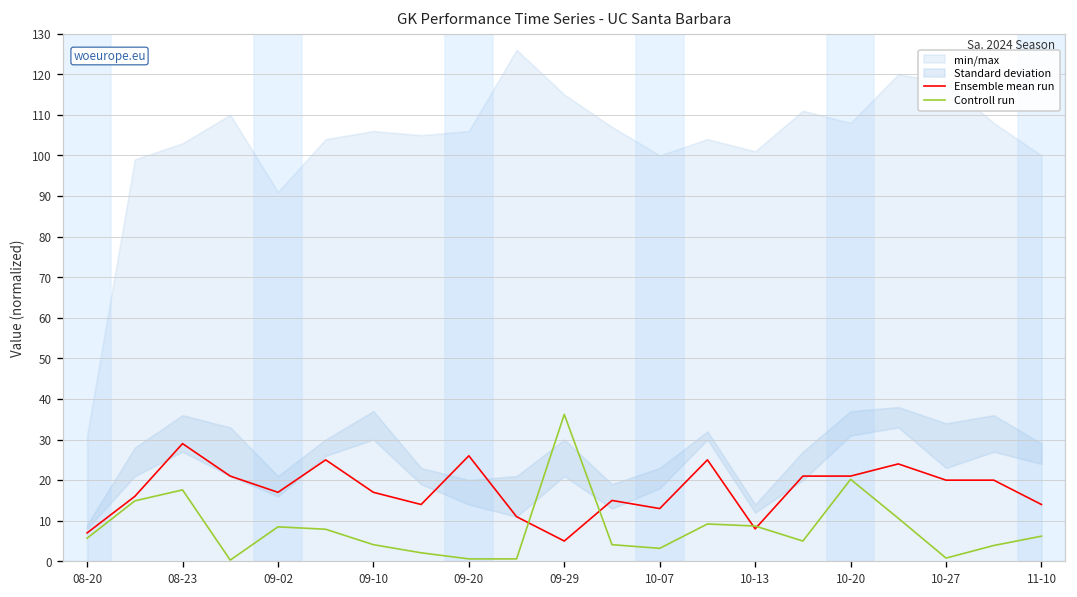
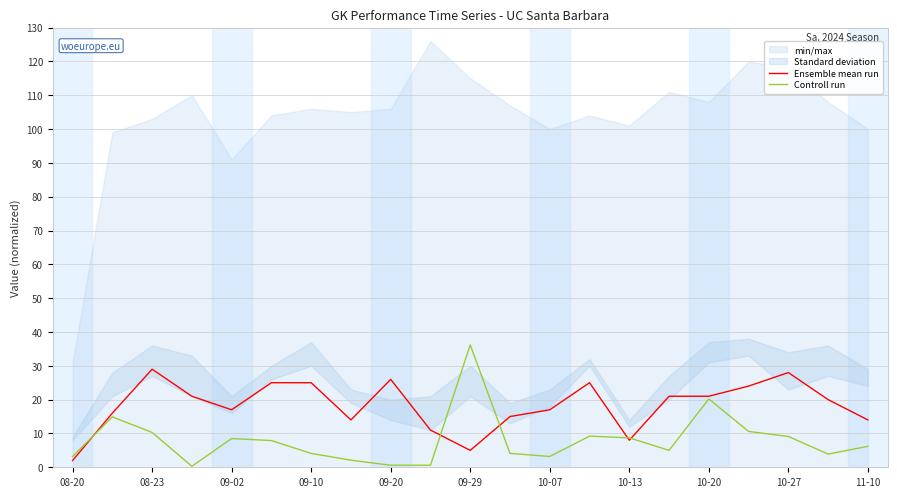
Ensemble mean run, 08-20: 7 -> 2
Controll run, 08-20: 6 -> 3
Controll run, 08-23: 18 -> 10
Ensemble mean run, 09-10: 17 -> 25
Ensemble mean run, 10-07: 13 -> 17
Ensemble mean run, 10-27: 20 -> 28
Controll run, 10-27: 1 -> 9
